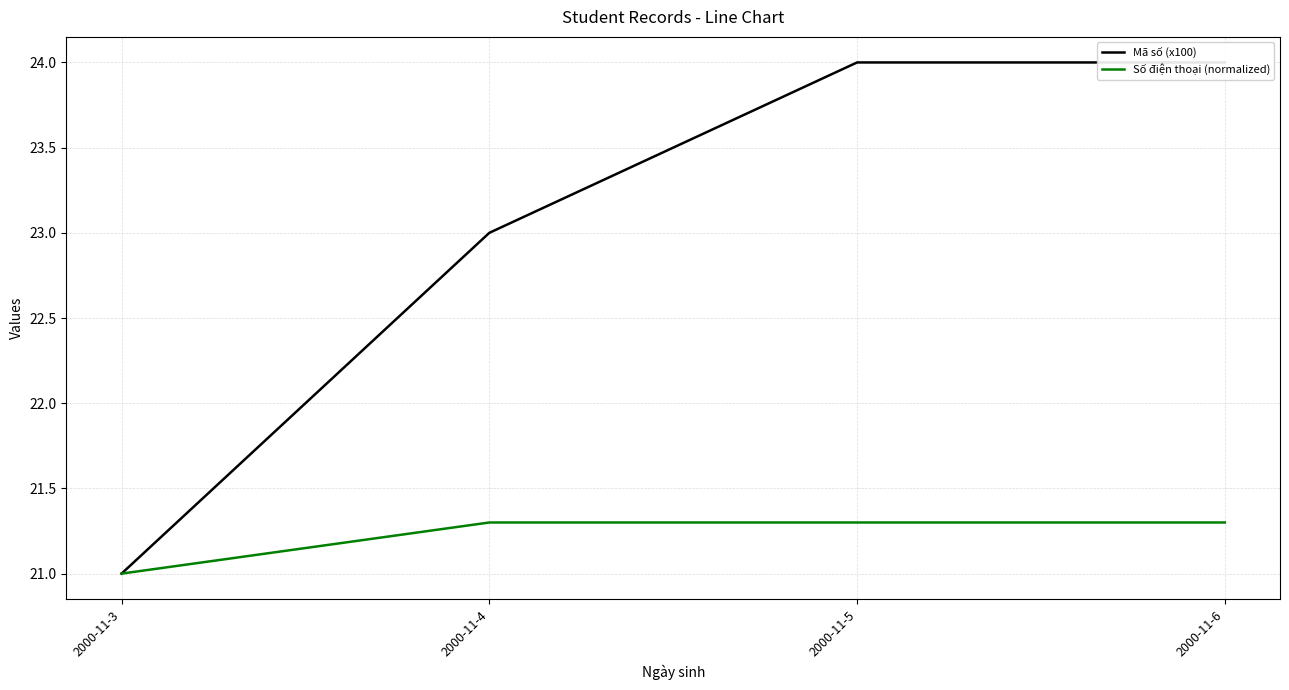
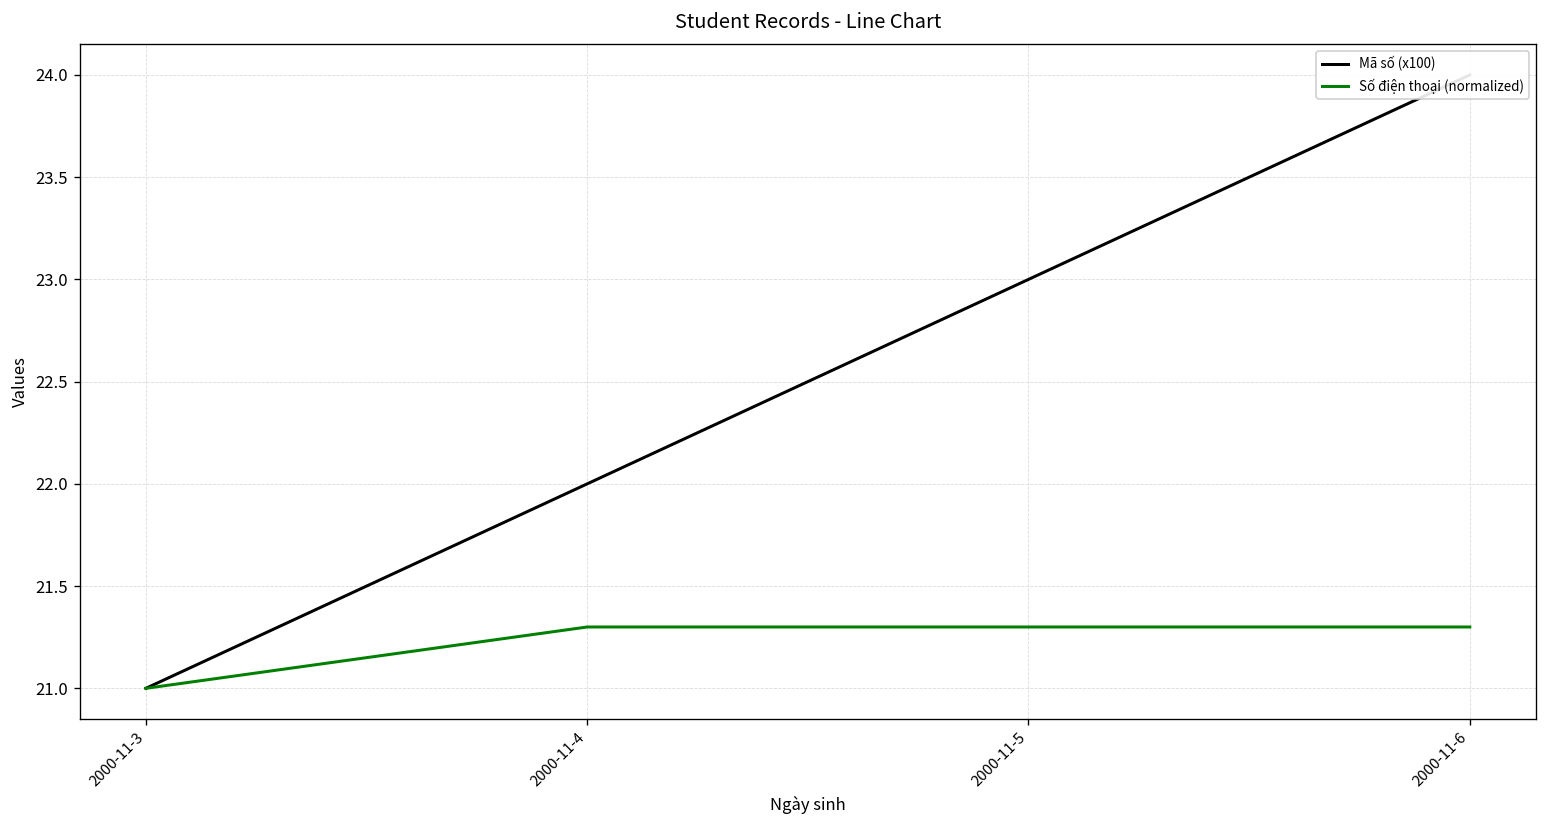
Mã số (x100), 2000-11-4: 23 -> 22
Mã số (x100), 2000-11-5: 24 -> 23
